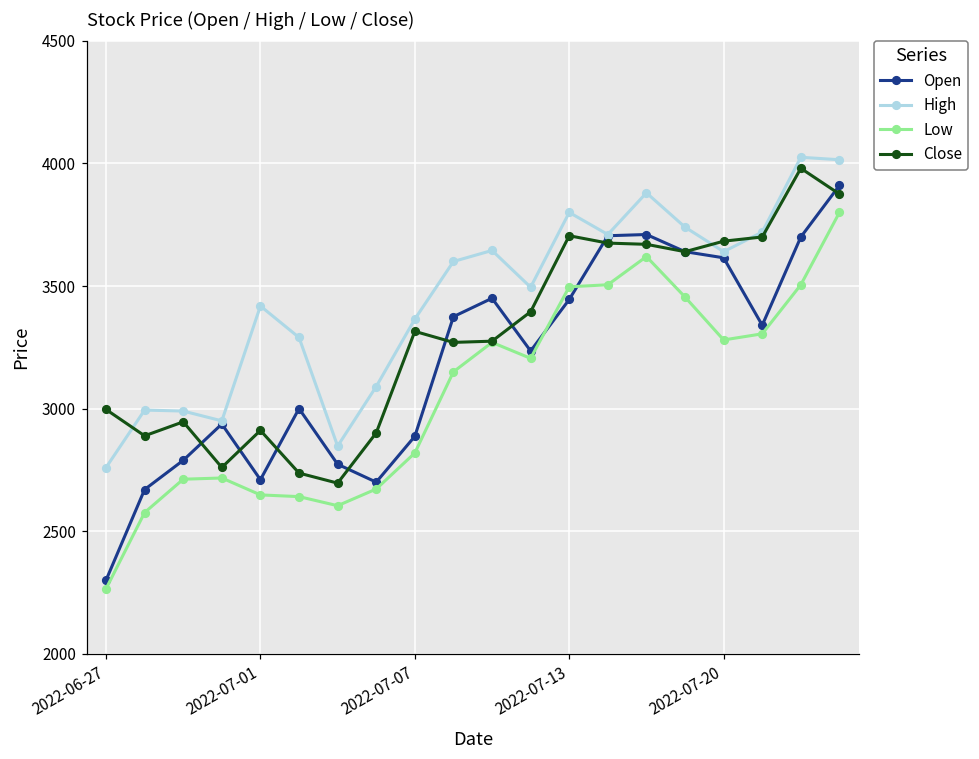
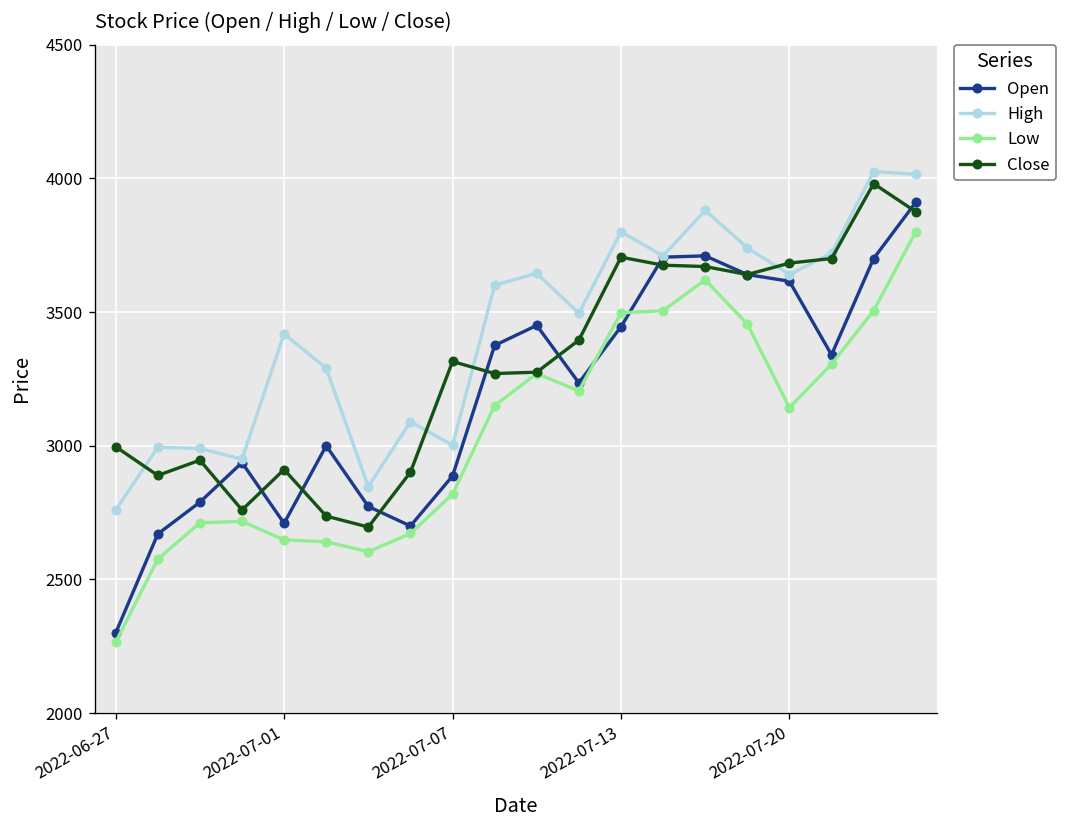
High, 2022-07-07: 3370 -> 3000
Low, 2022-07-20: 3280 -> 3140
